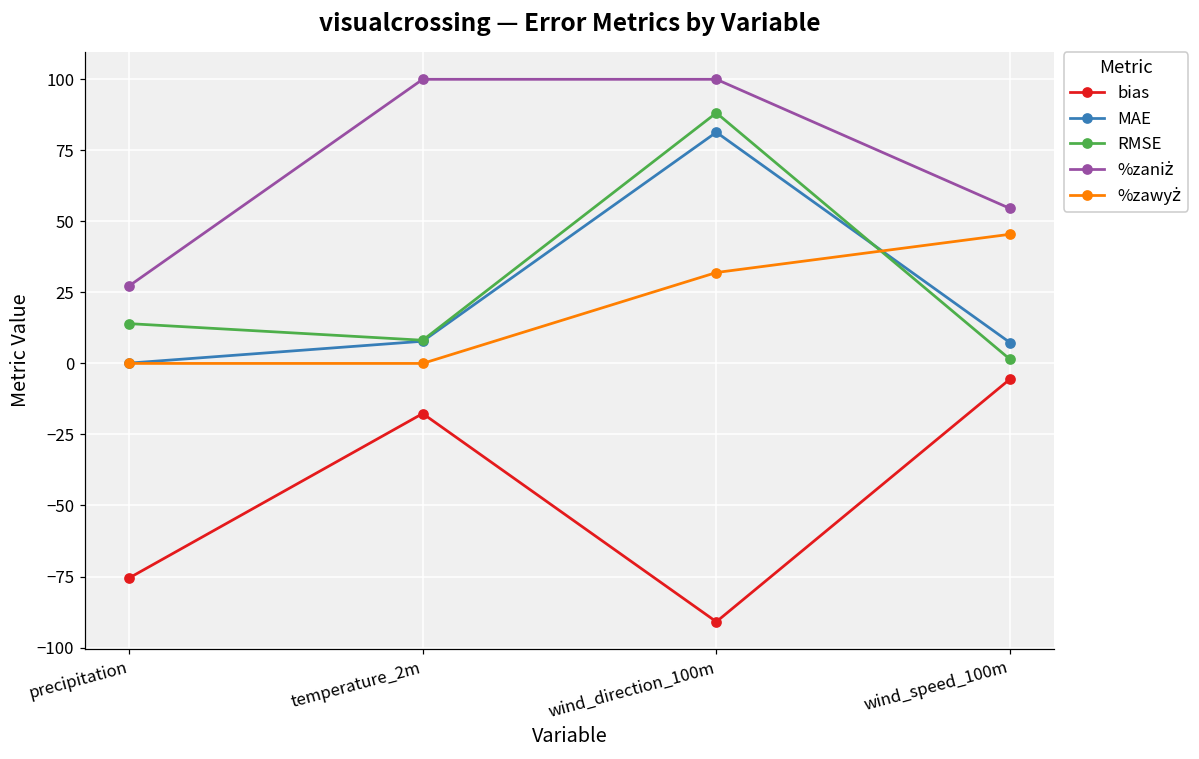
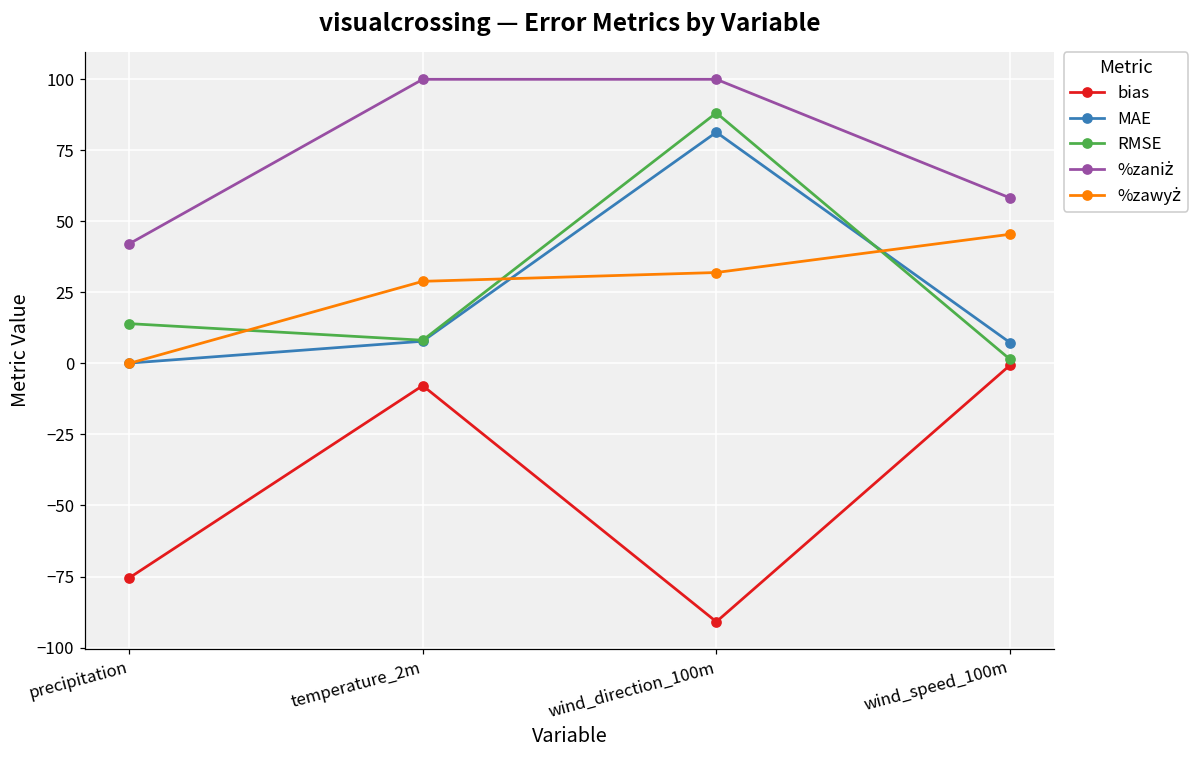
%zaniż, precipitation: 27 -> 42
bias, temperature_2m: -18 -> -8
%zawyż, temperature_2m: 0 -> 29
bias, wind_speed_100m: -6 -> -1
%zaniż, wind_speed_100m: 55 -> 58
